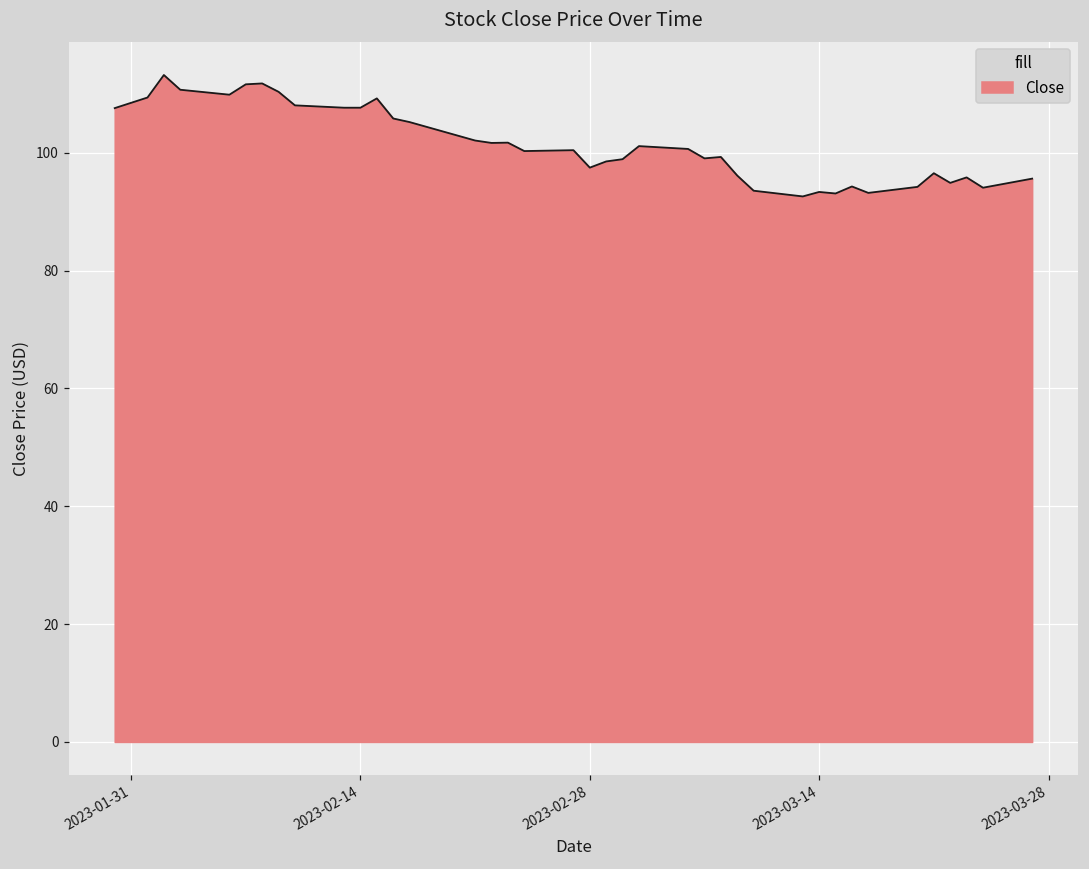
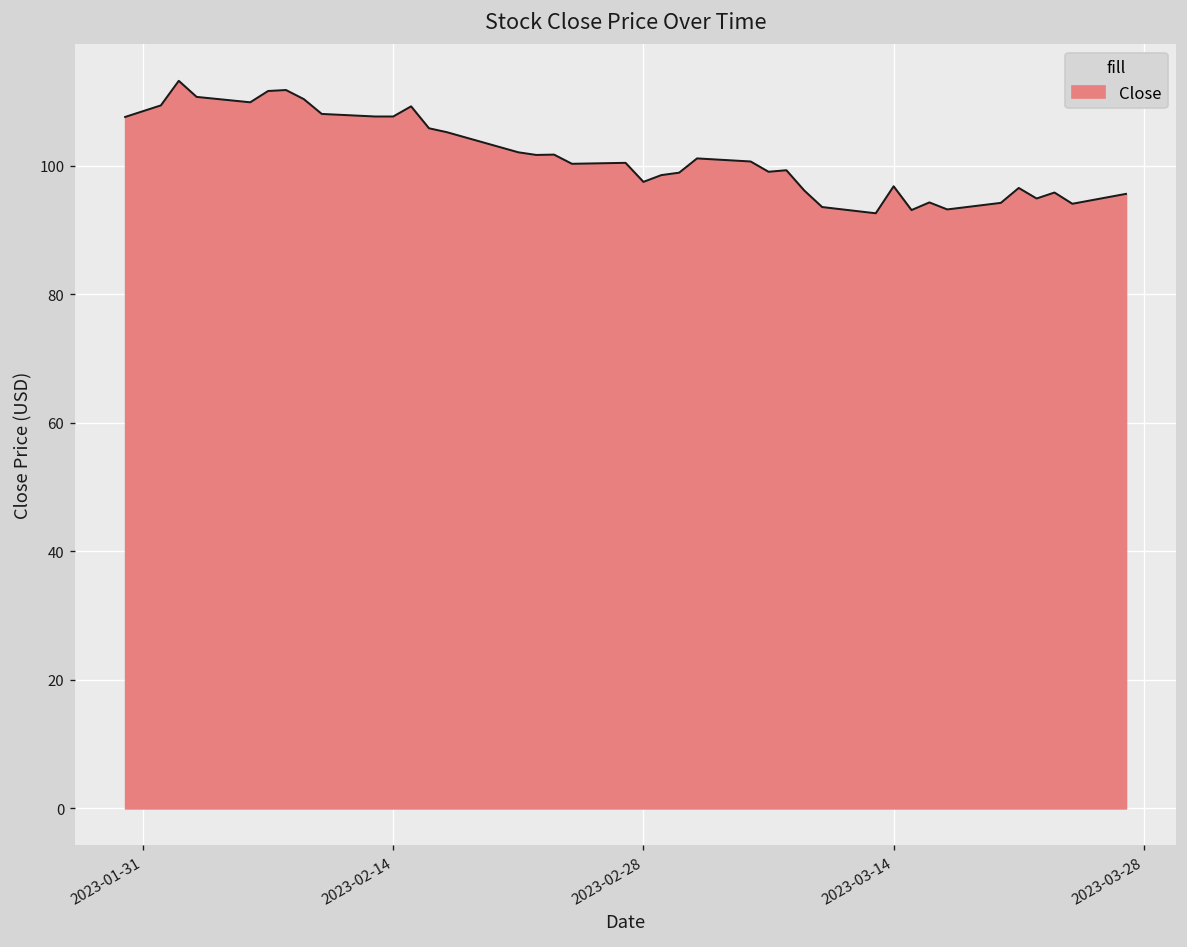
2023-03-14: 93 -> 97
